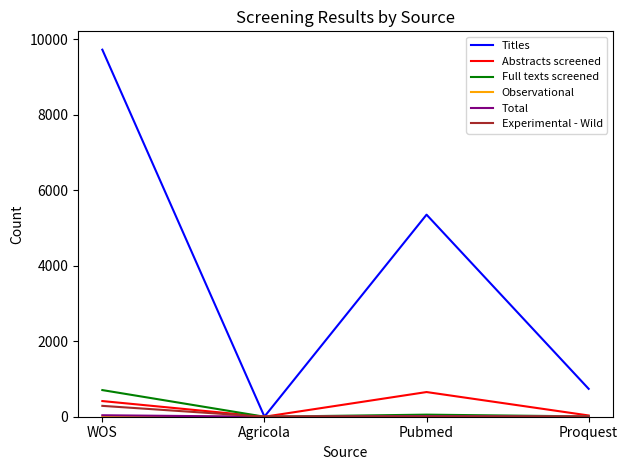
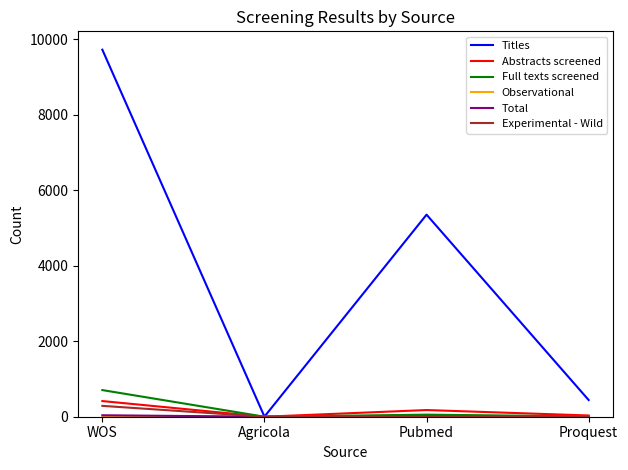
Abstracts screened, Pubmed: 700 -> 200
Titles, Proquest: 700 -> 400
